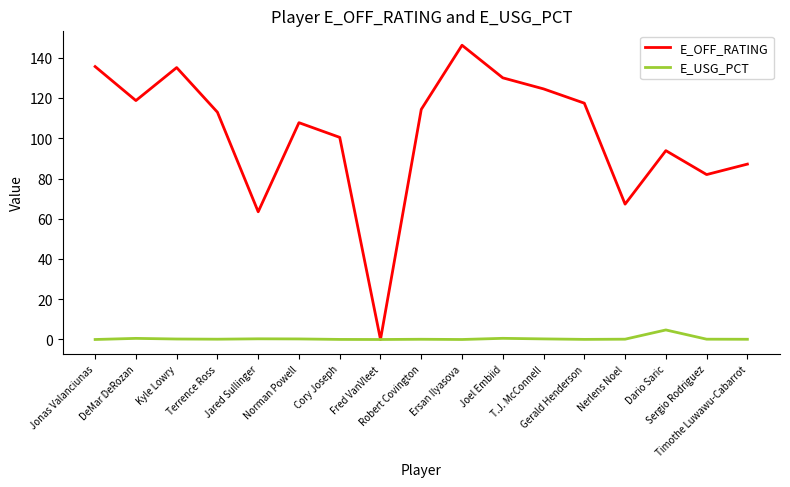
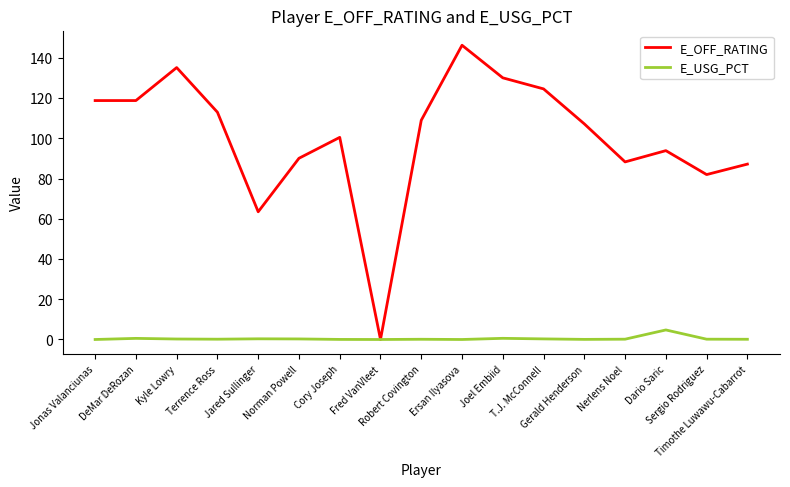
E_OFF_RATING, Jonas Valanciunas: 136 -> 119
E_OFF_RATING, Norman Powell: 108 -> 90
E_OFF_RATING, Robert Covington: 114 -> 109
E_OFF_RATING, Gerald Henderson: 118 -> 107
E_OFF_RATING, Nerlens Noel: 67 -> 88
